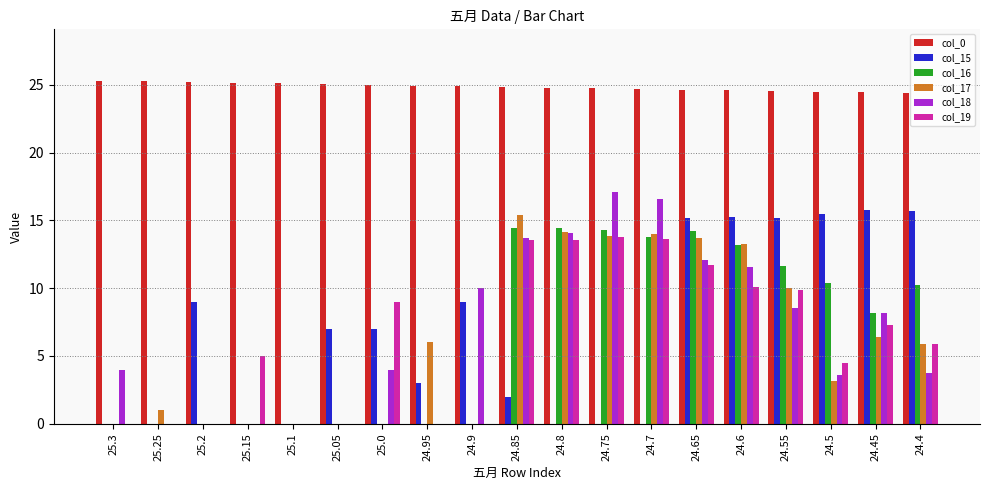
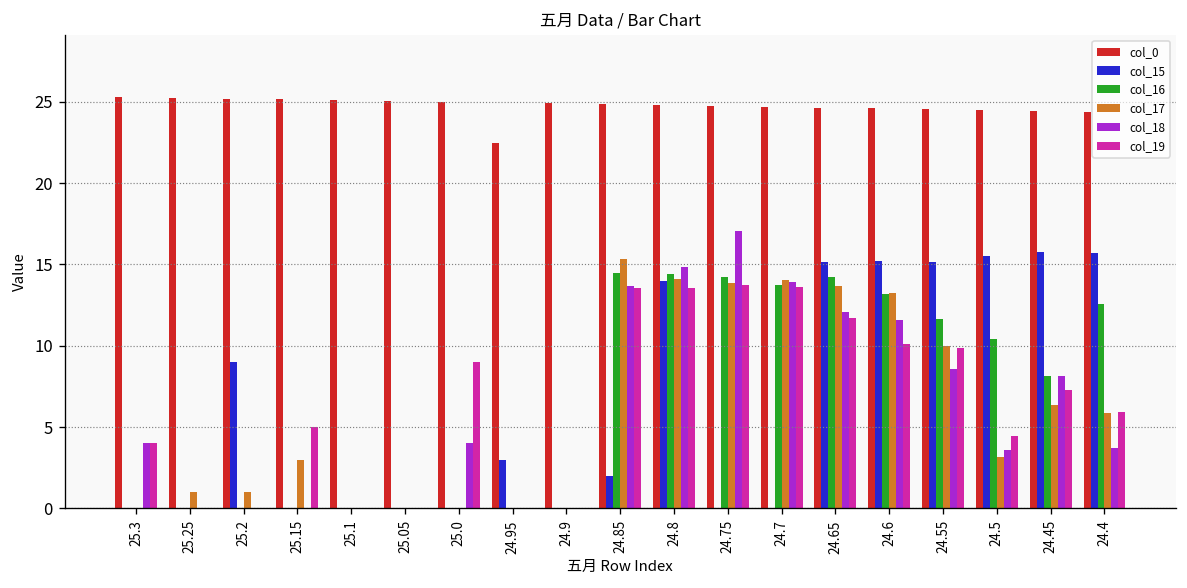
col_19, 25.3: 0 -> 4
col_17, 25.2: 0 -> 1
col_17, 25.15: 0 -> 3
col_15, 25.05: 7 -> 0
col_15, 25.0: 7 -> 0
col_0, 24.95: 25.0 -> 22.5
col_17, 24.95: 6 -> 0
col_15, 24.9: 9 -> 0
col_18, 24.9: 10 -> 0
col_15, 24.8: 0 -> 14
col_18, 24.8: 14.1 -> 14.9
col_18, 24.7: 16.6 -> 14.0
col_16, 24.4: 10.2 -> 12.6
